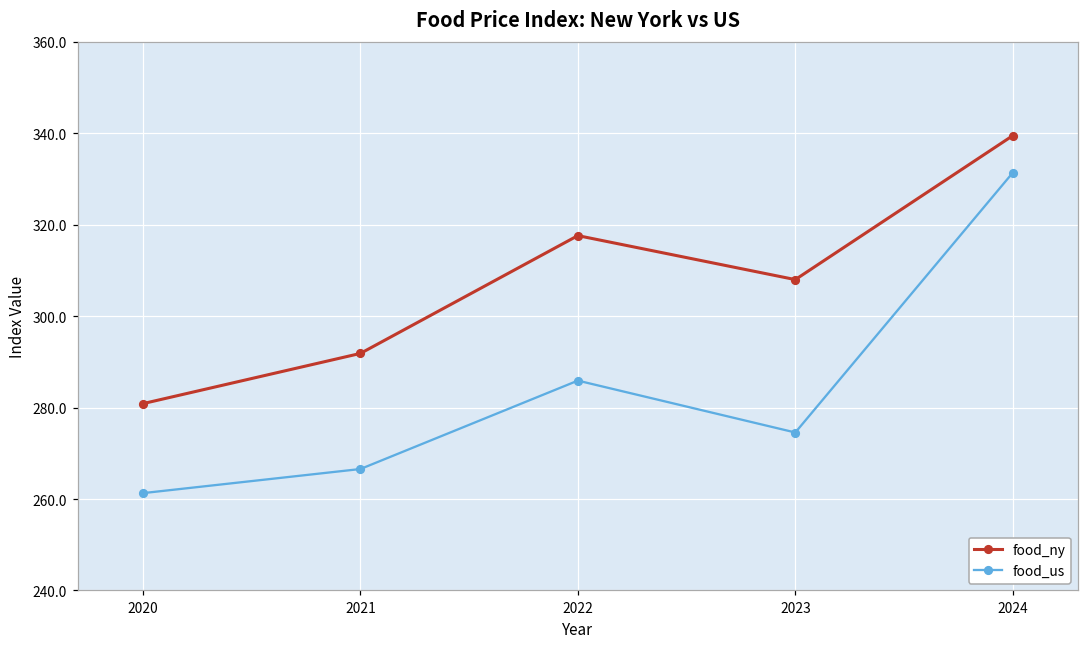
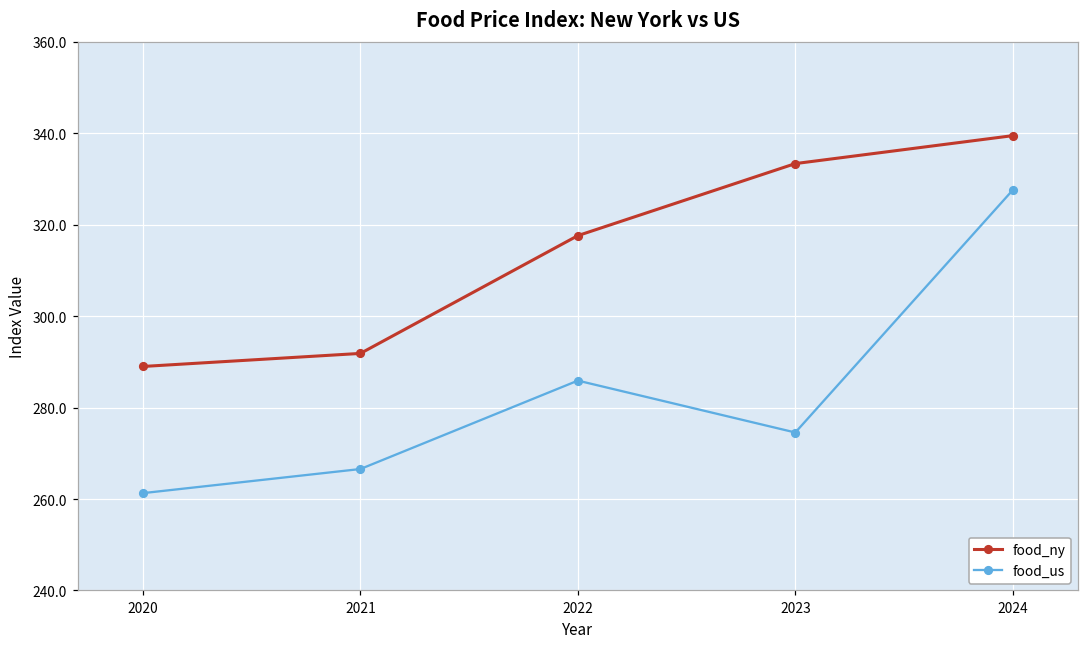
food_ny, 2020: 281 -> 289
food_ny, 2023: 308 -> 333
food_us, 2024: 331 -> 328
